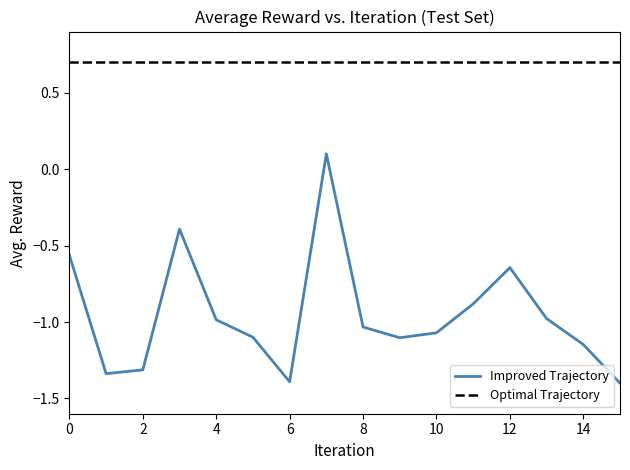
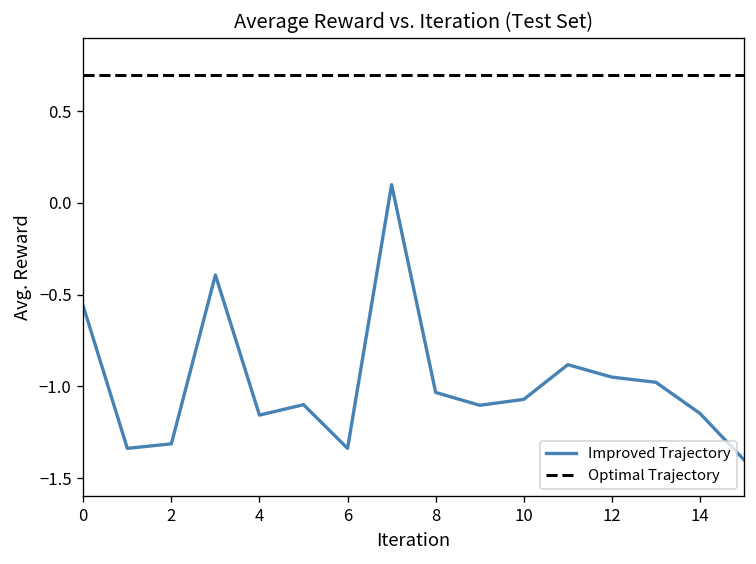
Improved Trajectory, 4: -0.99 -> -1.16
Improved Trajectory, 6: -1.39 -> -1.34
Improved Trajectory, 12: -0.64 -> -0.95
